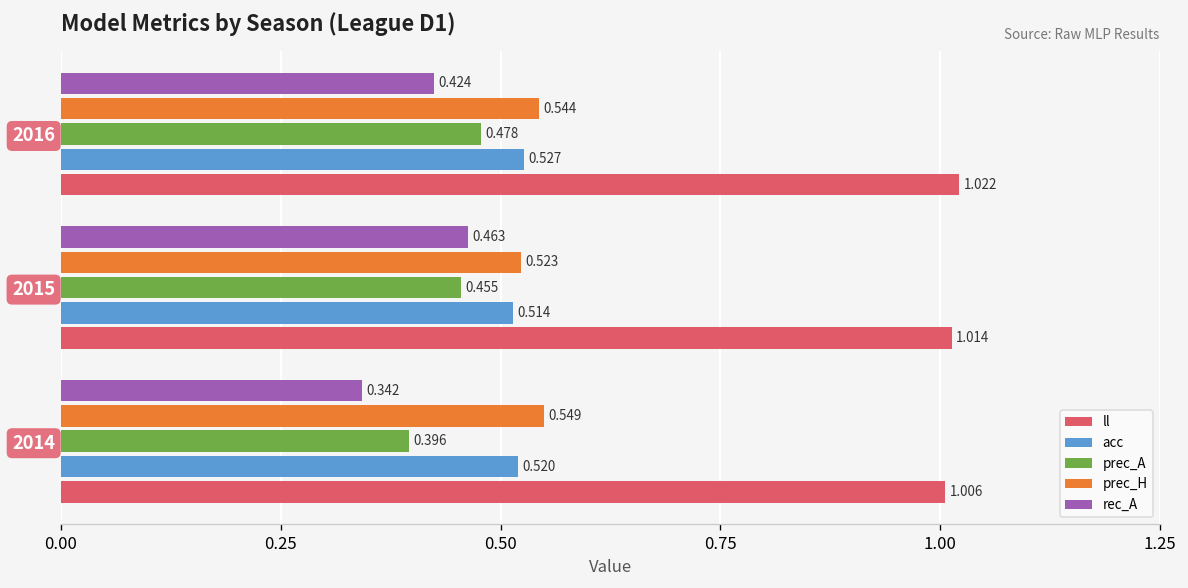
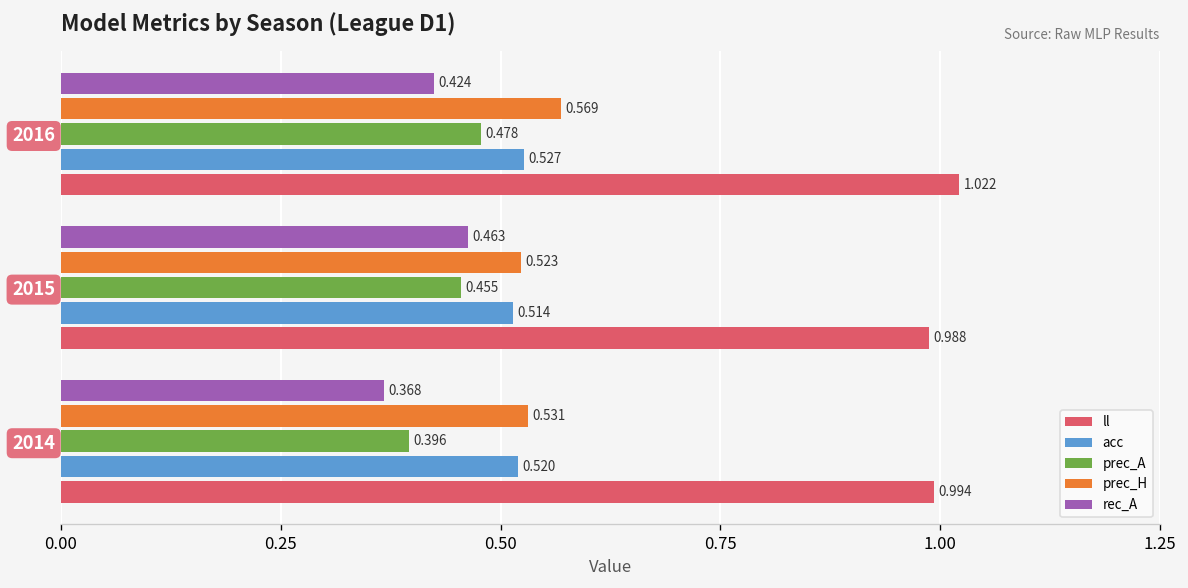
prec_H, 2016: 0.544 -> 0.569
ll, 2015: 1.014 -> 0.988
rec_A, 2014: 0.342 -> 0.368
prec_H, 2014: 0.549 -> 0.531
ll, 2014: 1.006 -> 0.994
